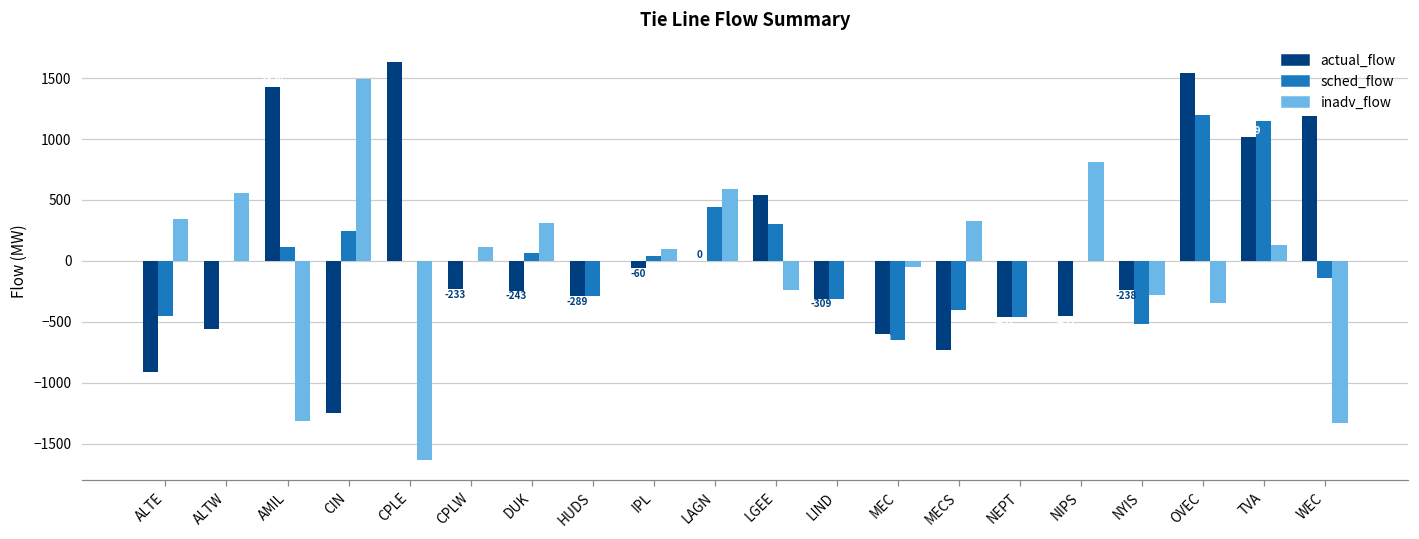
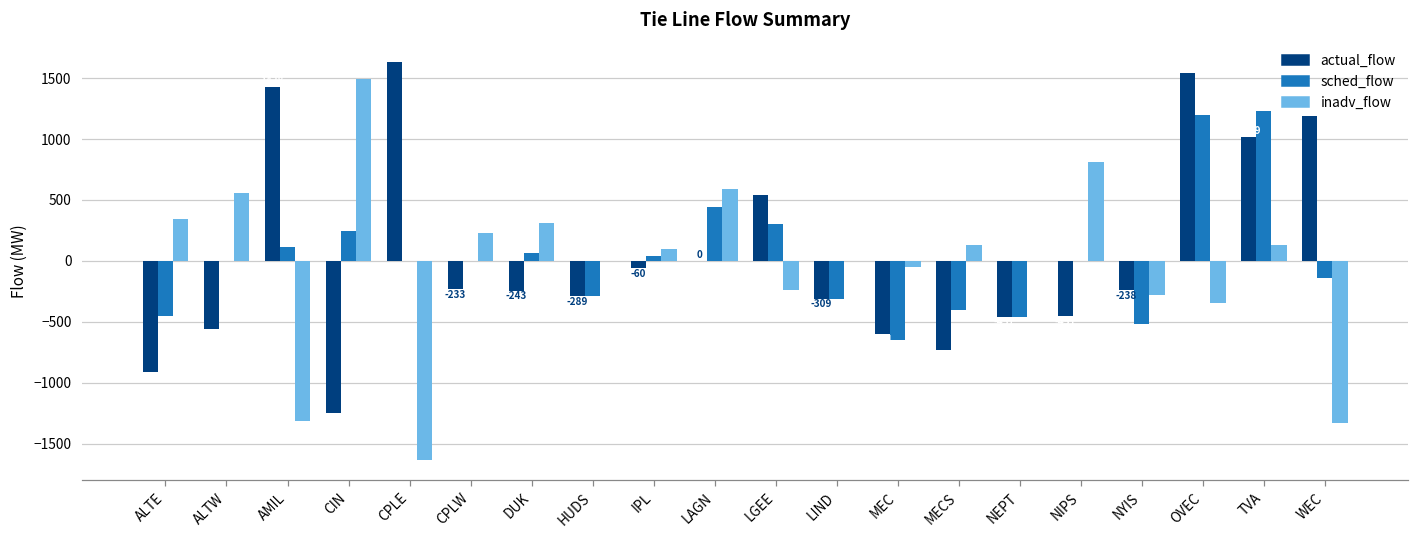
inadv_flow, CPLW: 110 -> 230
inadv_flow, MECS: 330 -> 130
sched_flow, TVA: 1150 -> 1230
